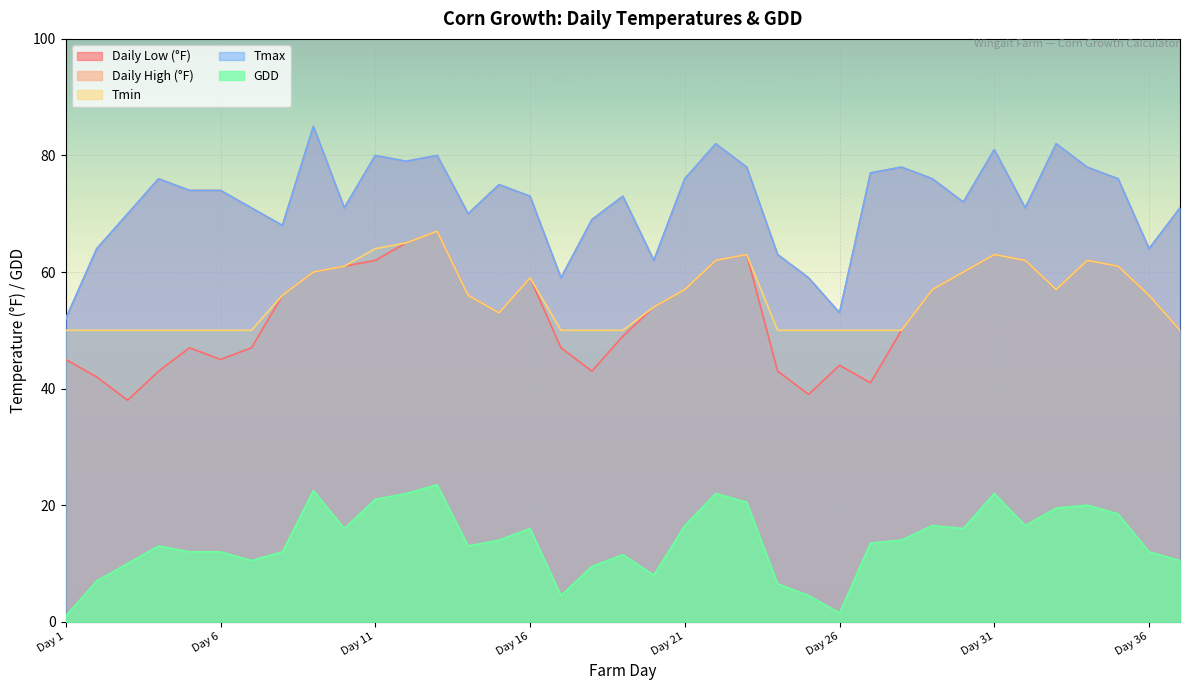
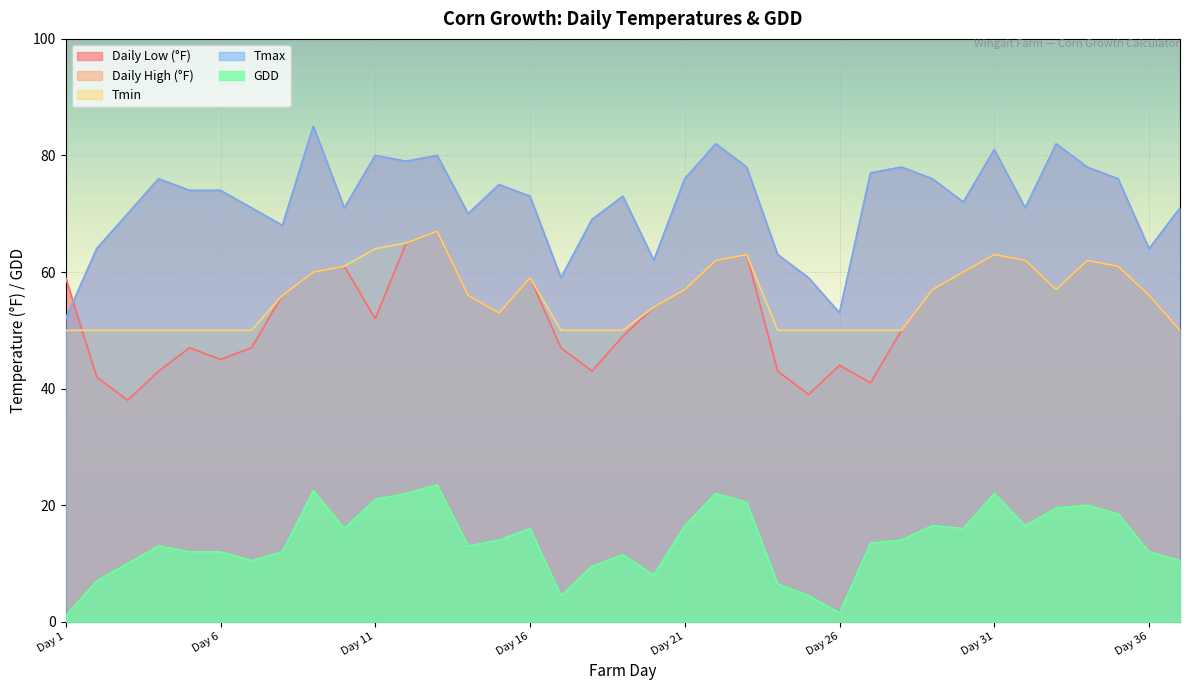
Daily Low (°F), Day 1: 45 -> 59
Daily Low (°F), Day 11: 62 -> 52
